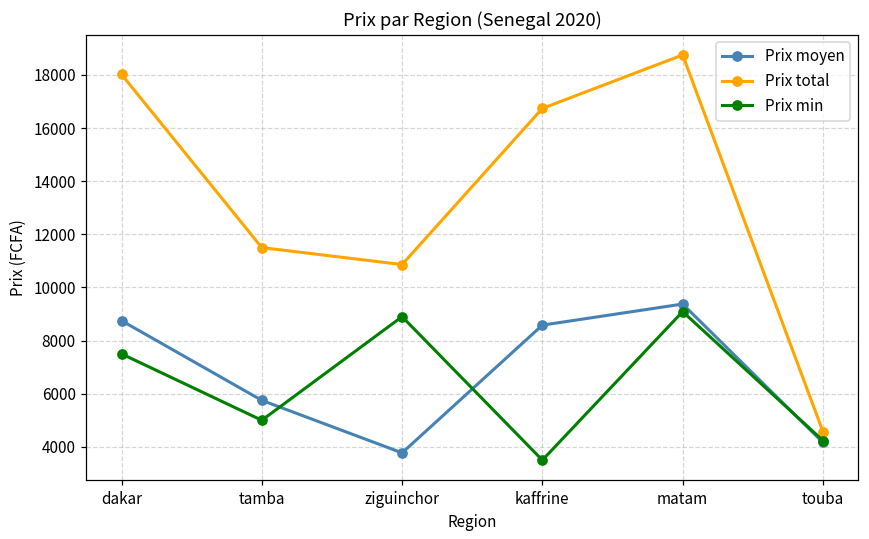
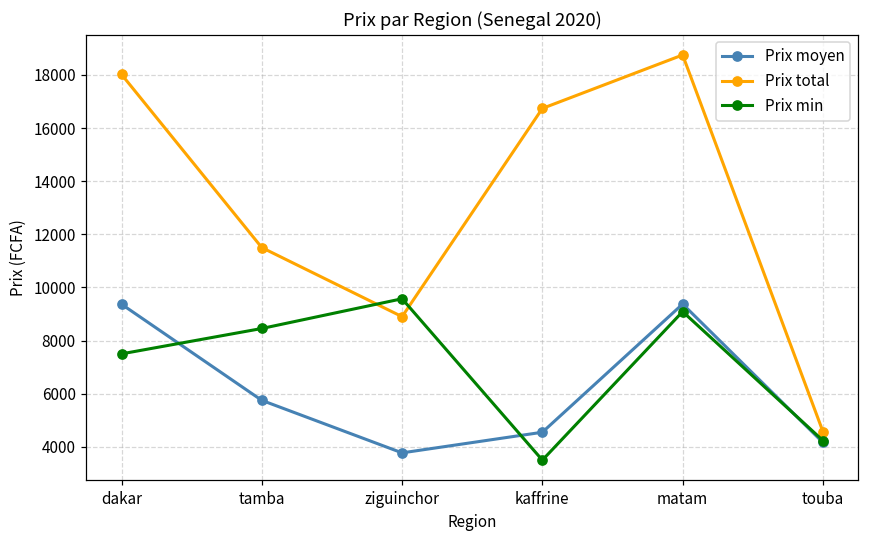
Prix moyen, dakar: 8800 -> 9400
Prix min, tamba: 5000 -> 8500
Prix total, ziguinchor: 10900 -> 8900
Prix min, ziguinchor: 8900 -> 9600
Prix moyen, kaffrine: 8600 -> 4600
